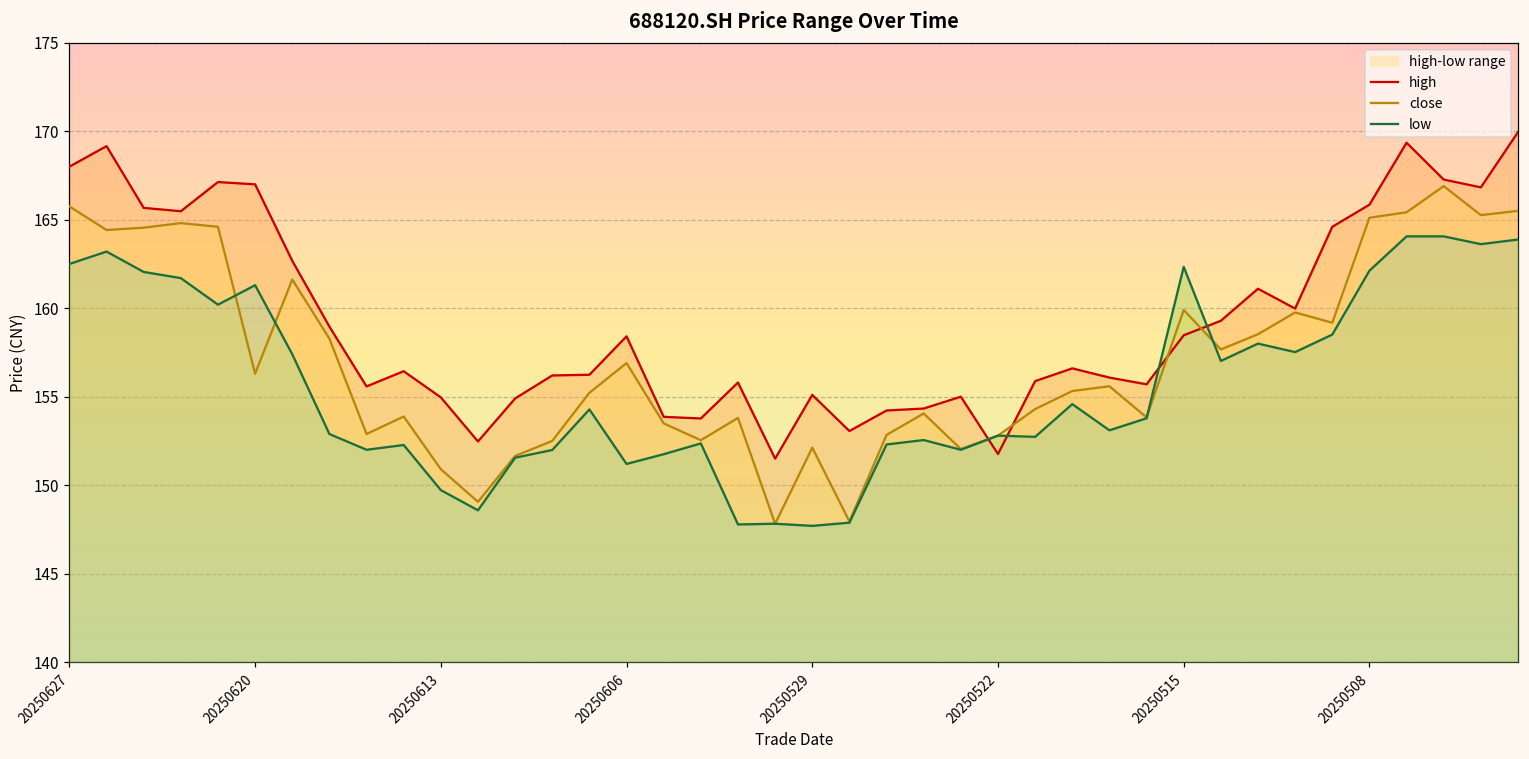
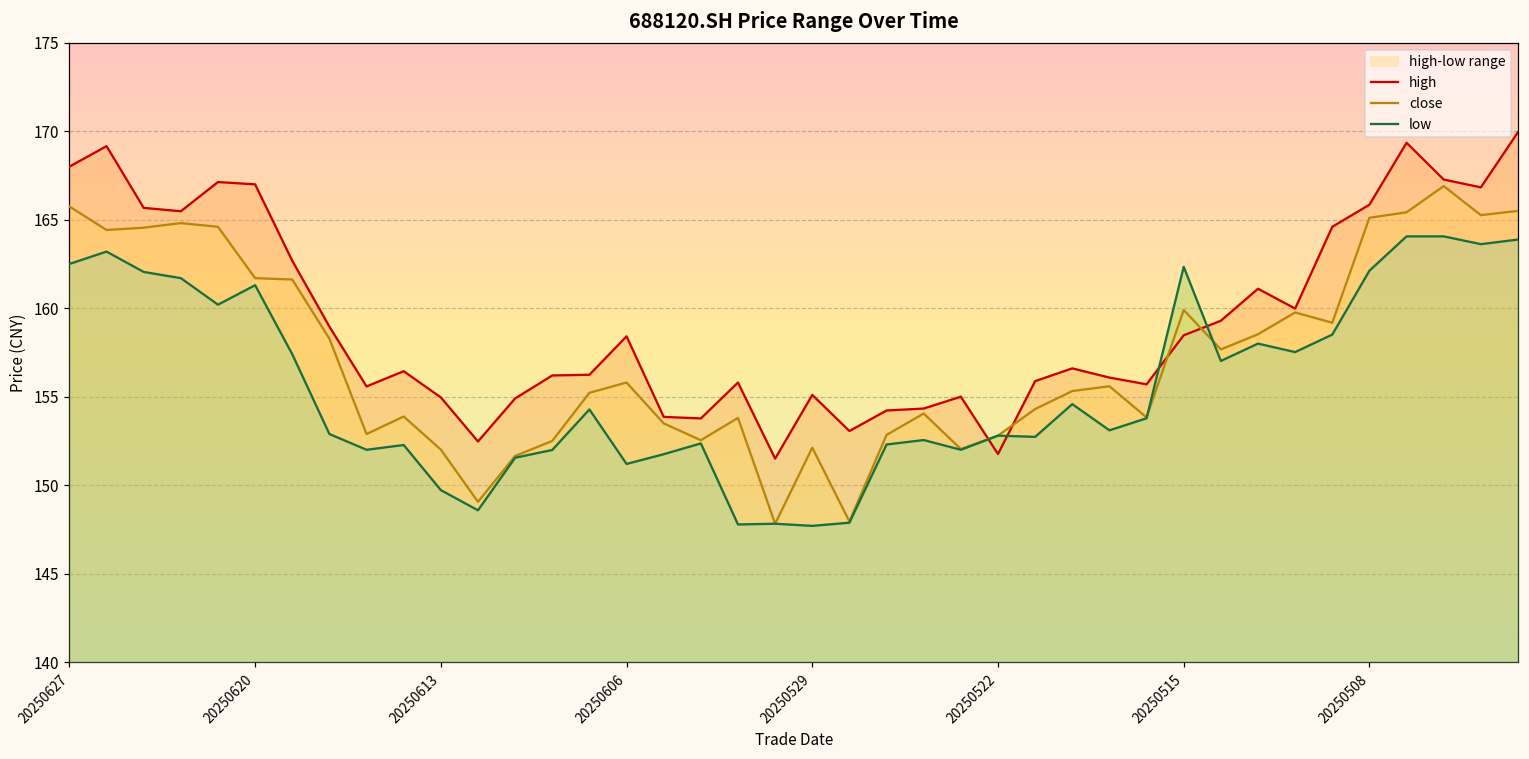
close, 20250620: 156.3 -> 161.7
close, 20250613: 150.9 -> 152.0
close, 20250606: 156.9 -> 155.8
